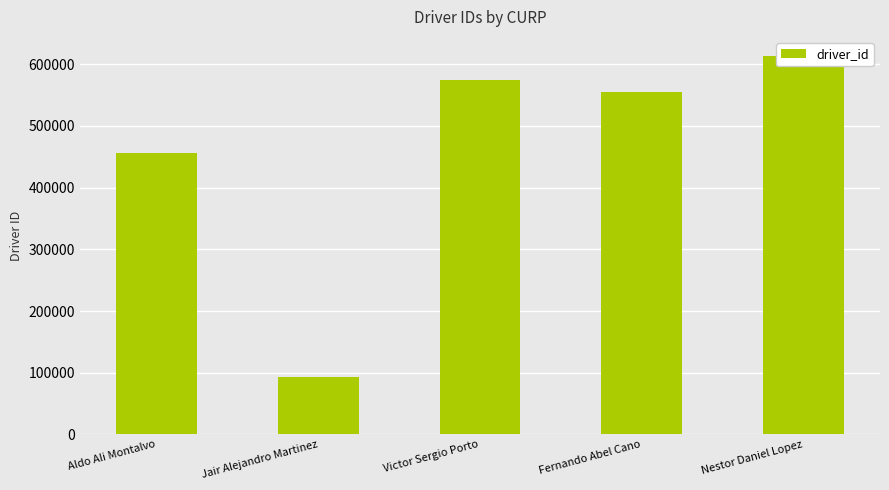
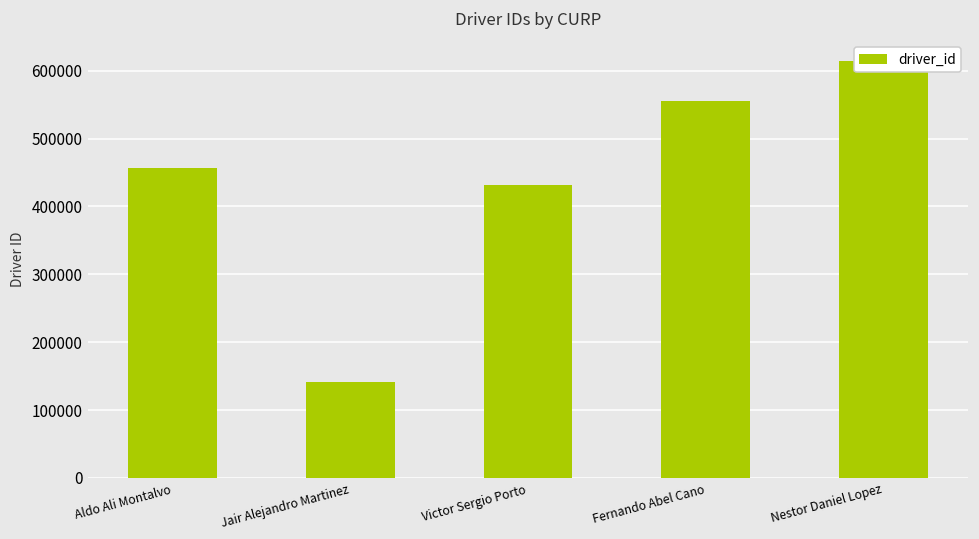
Jair Alejandro Martinez: 90000 -> 140000
Victor Sergio Porto: 570000 -> 430000
